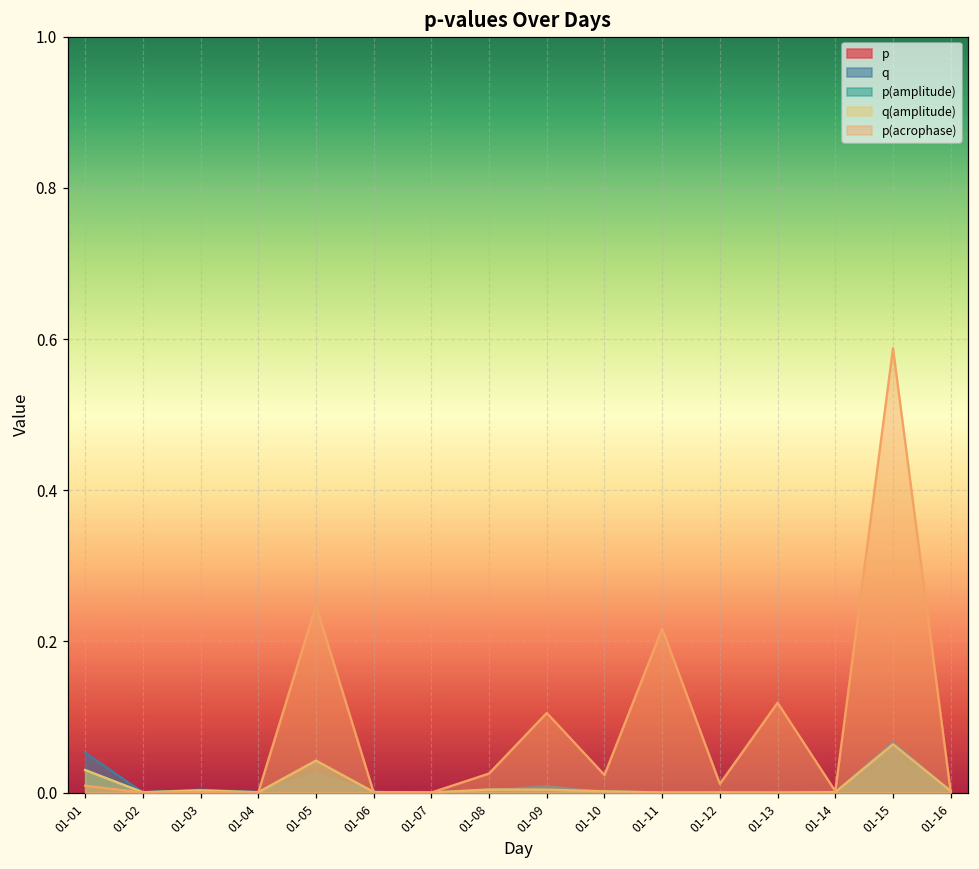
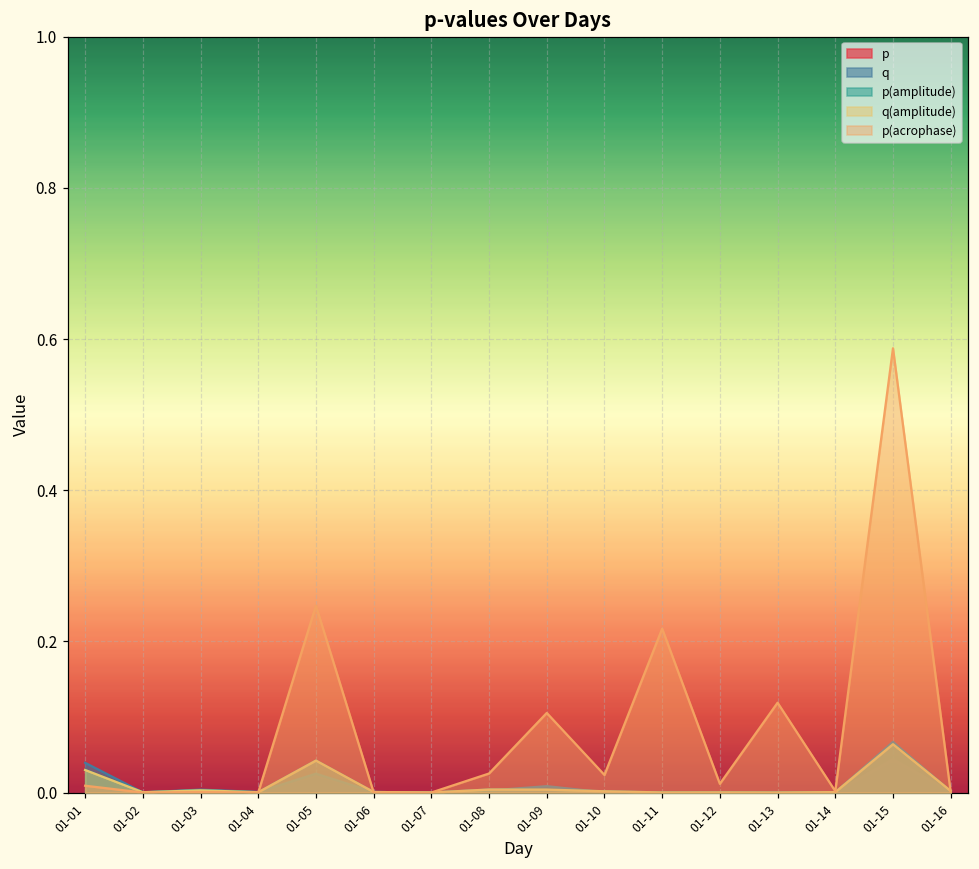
q, 01-01: 0.05 -> 0.04
